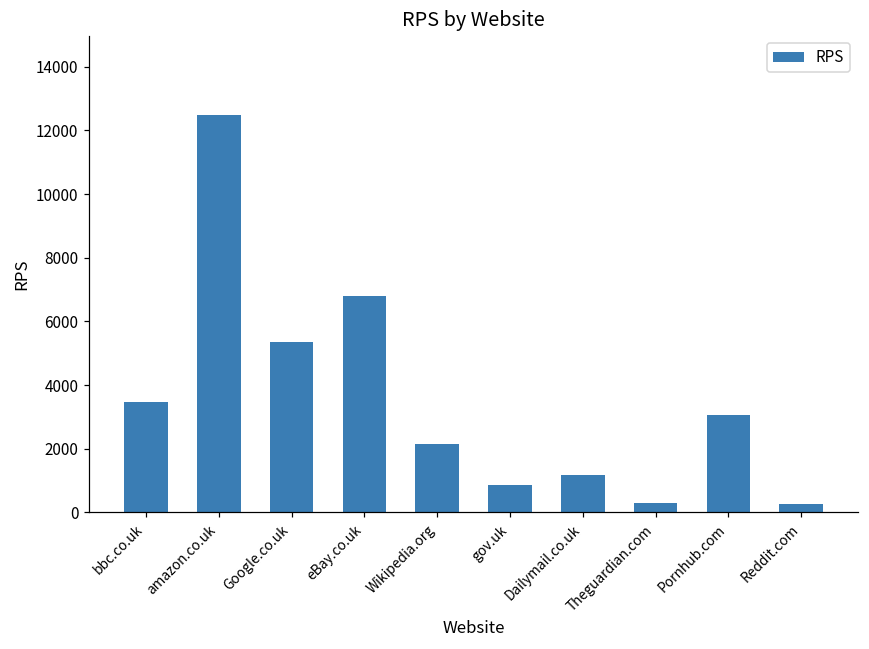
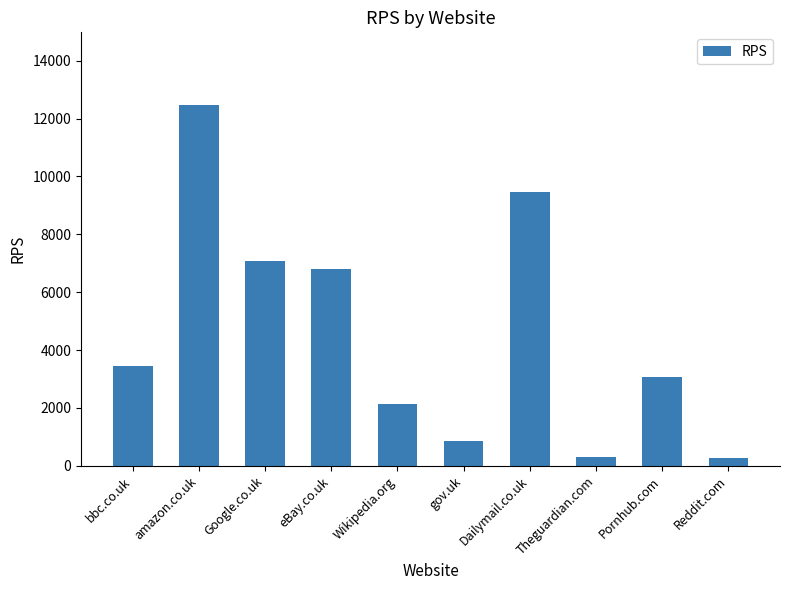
Google.co.uk: 5300 -> 7100
Dailymail.co.uk: 1200 -> 9500
